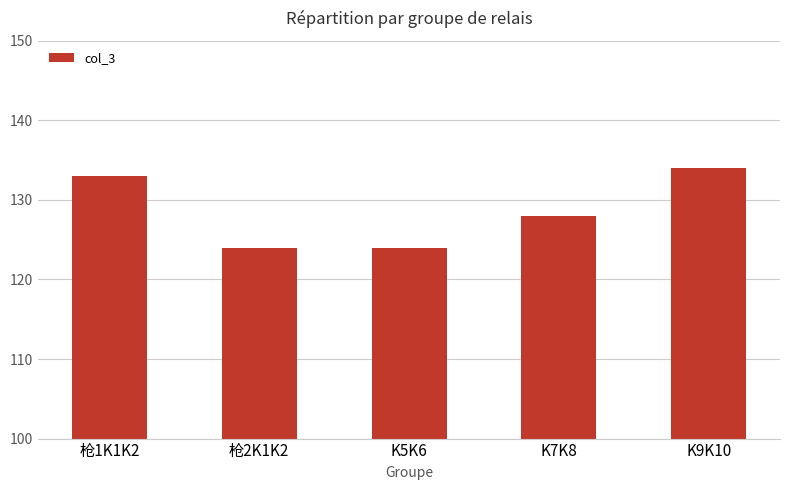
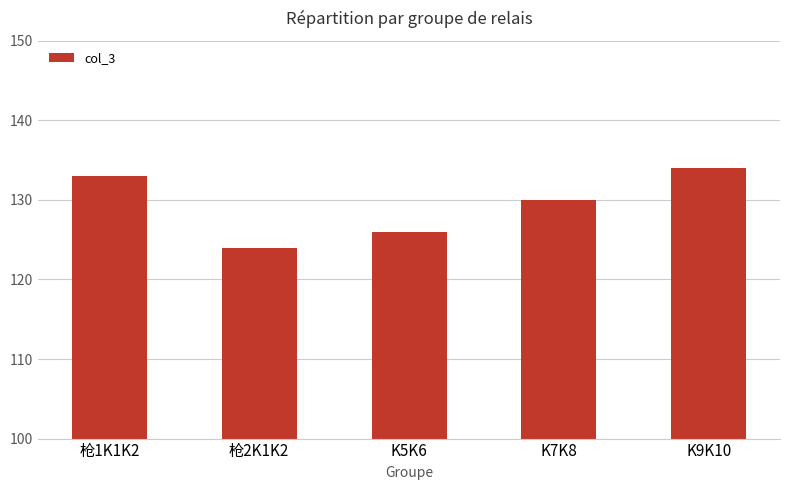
K5K6: 124 -> 126
K7K8: 128 -> 130
